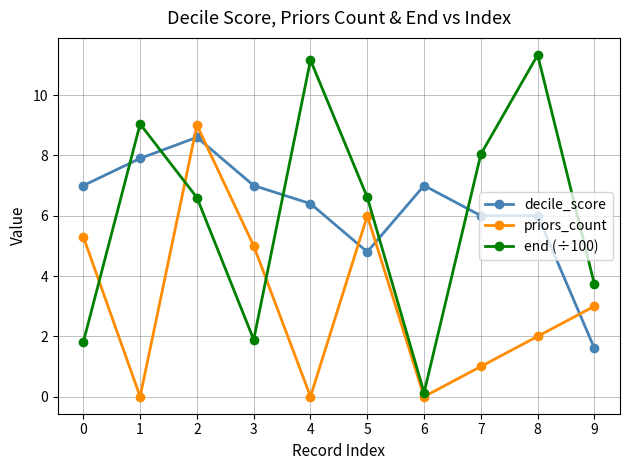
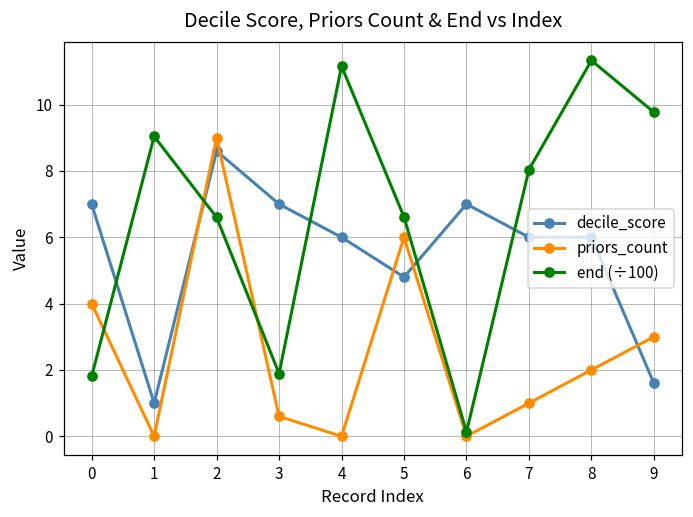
priors_count, 0: 5.3 -> 4.0
decile_score, 1: 7.9 -> 1.0
priors_count, 3: 5.0 -> 0.6
decile_score, 4: 6.4 -> 6.0
end (÷100), 9: 3.7 -> 9.8
